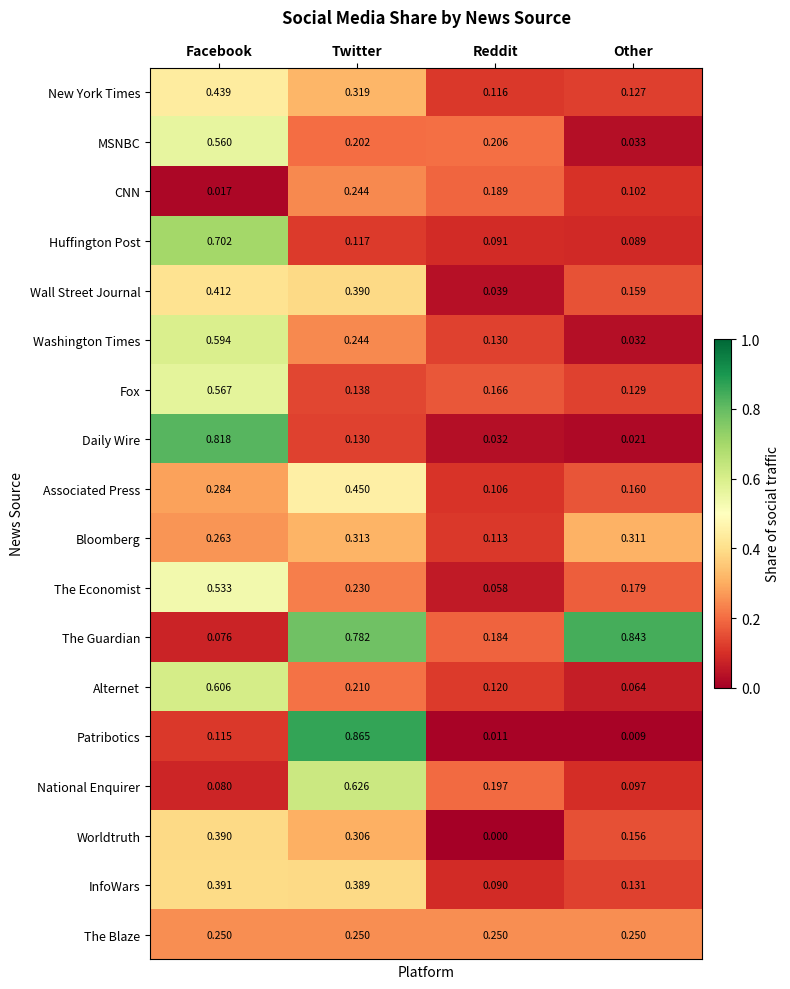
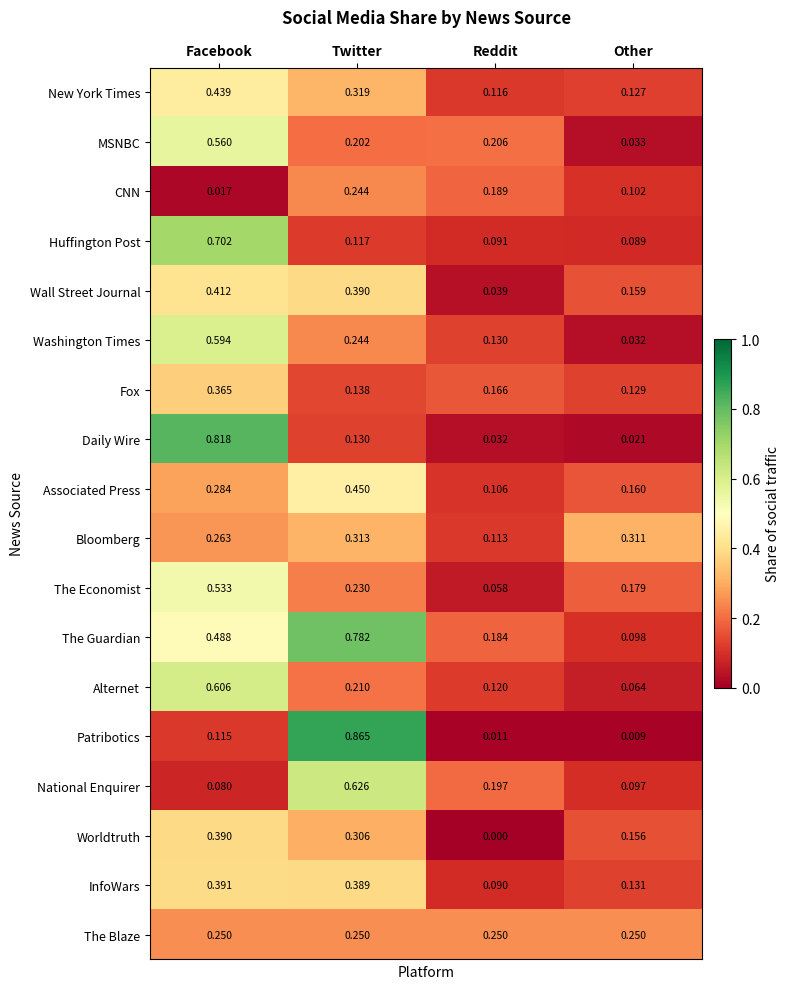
Fox, Facebook: 0.567 -> 0.365
The Guardian, Facebook: 0.076 -> 0.488
The Guardian, Other: 0.843 -> 0.098
